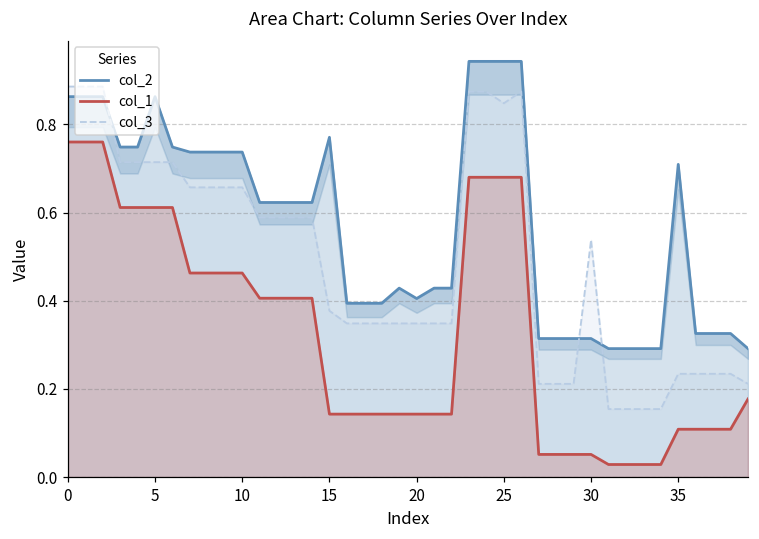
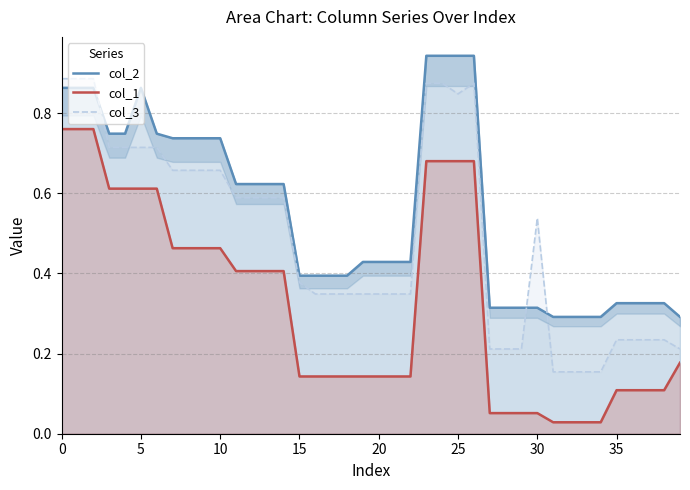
col_2, 15: 0.77 -> 0.39
col_2, 20: 0.41 -> 0.43
col_2, 35: 0.71 -> 0.33
